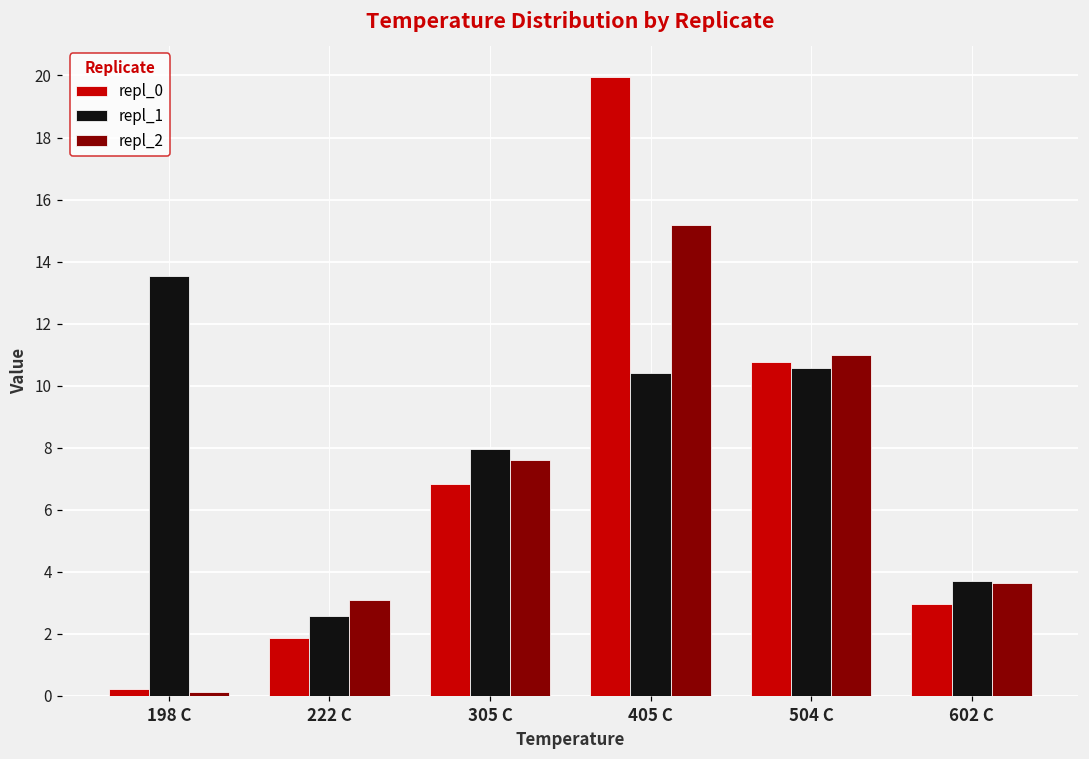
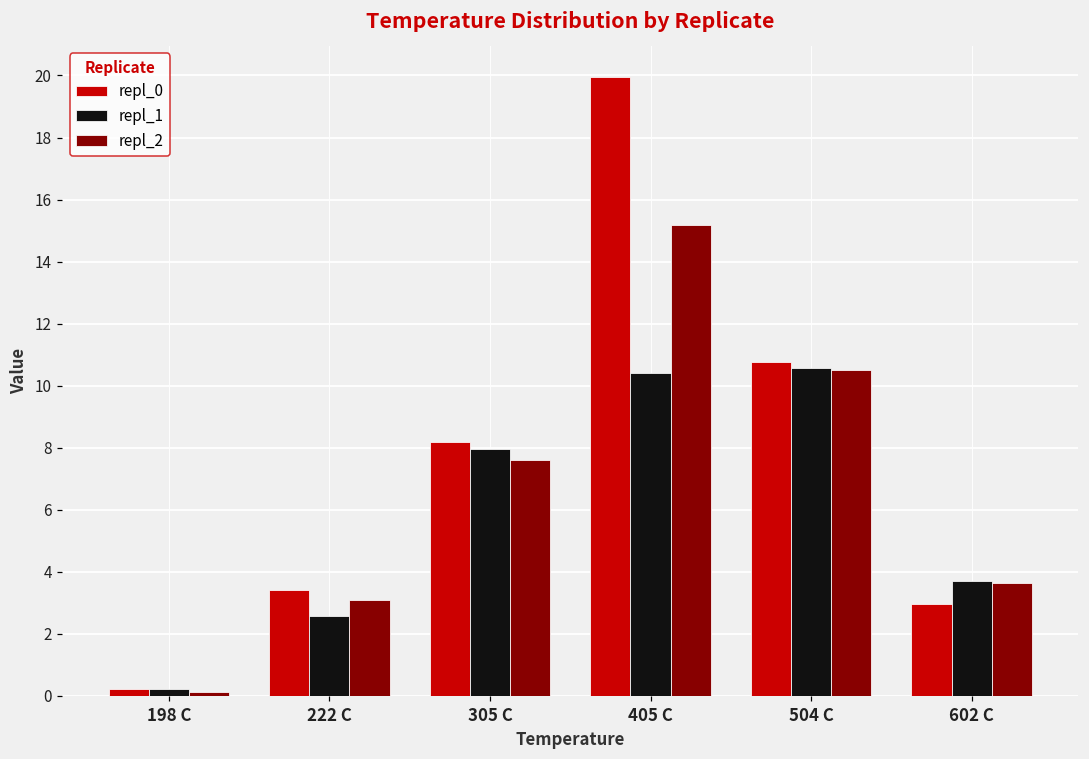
repl_1, 198 C: 13.5 -> 0.2
repl_0, 222 C: 1.9 -> 3.4
repl_0, 305 C: 6.8 -> 8.2
repl_2, 504 C: 11.0 -> 10.5
